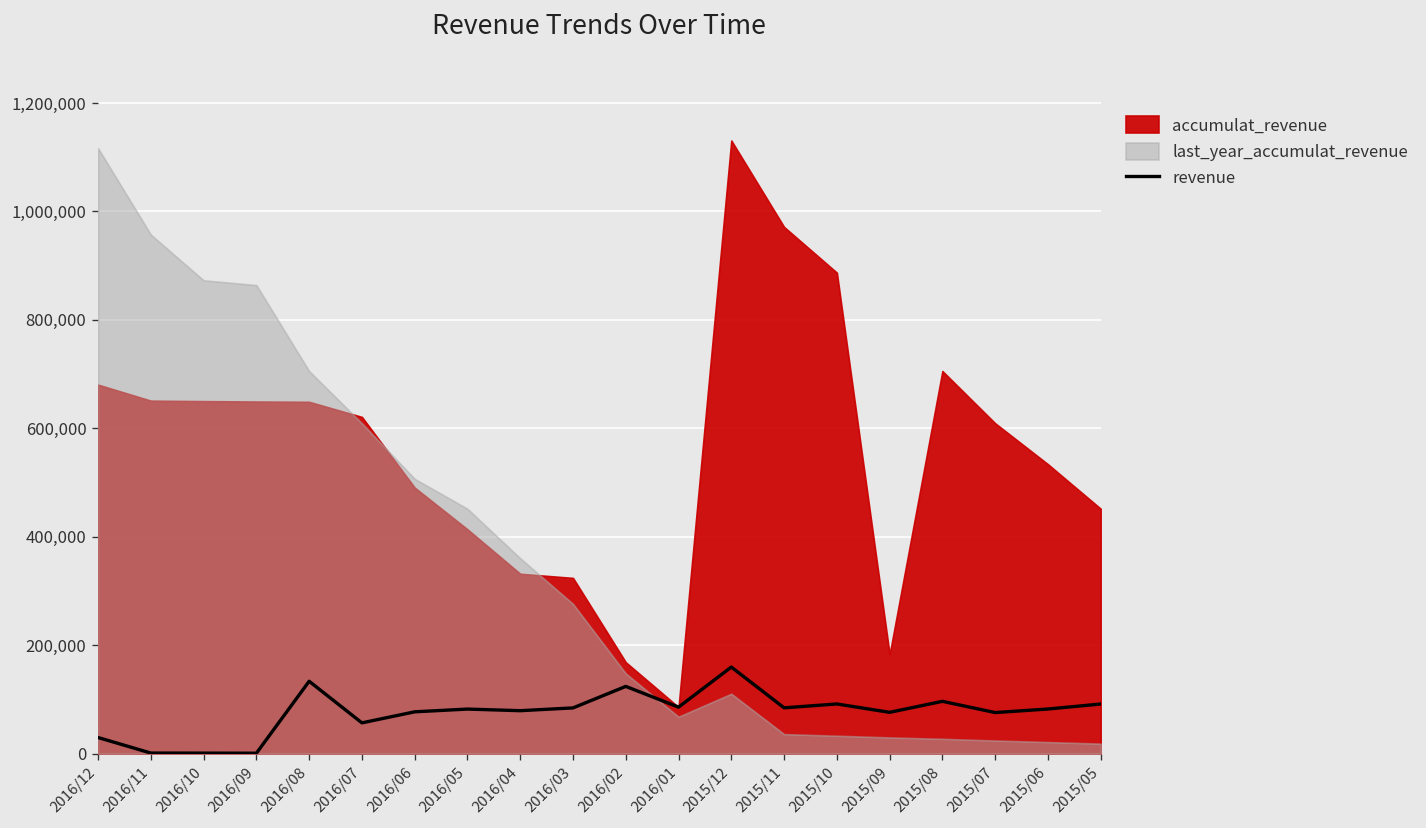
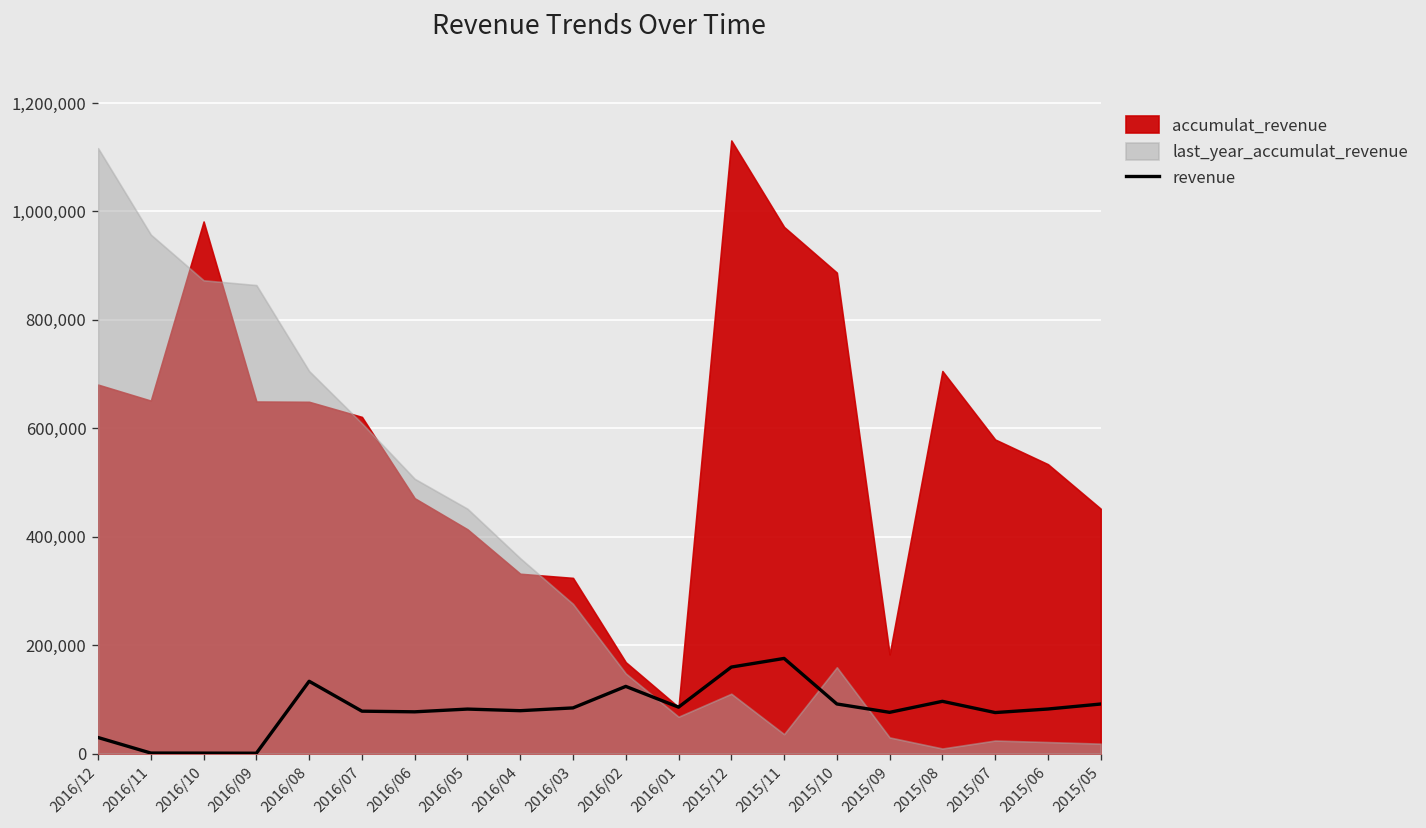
accumulat_revenue, 2016/10: 650,000 -> 980,000
revenue, 2016/07: 60,000 -> 80,000
accumulat_revenue, 2016/06: 490,000 -> 470,000
revenue, 2015/11: 80,000 -> 180,000
last_year_accumulat_revenue, 2015/10: 30,000 -> 160,000
last_year_accumulat_revenue, 2015/08: 30,000 -> 10,000
accumulat_revenue, 2015/07: 610,000 -> 580,000
